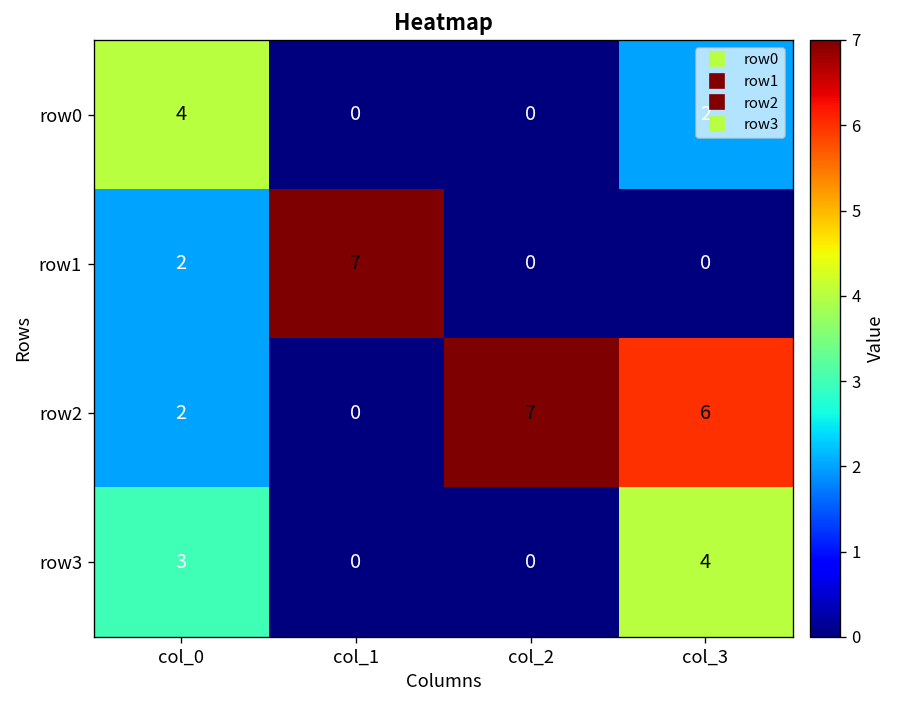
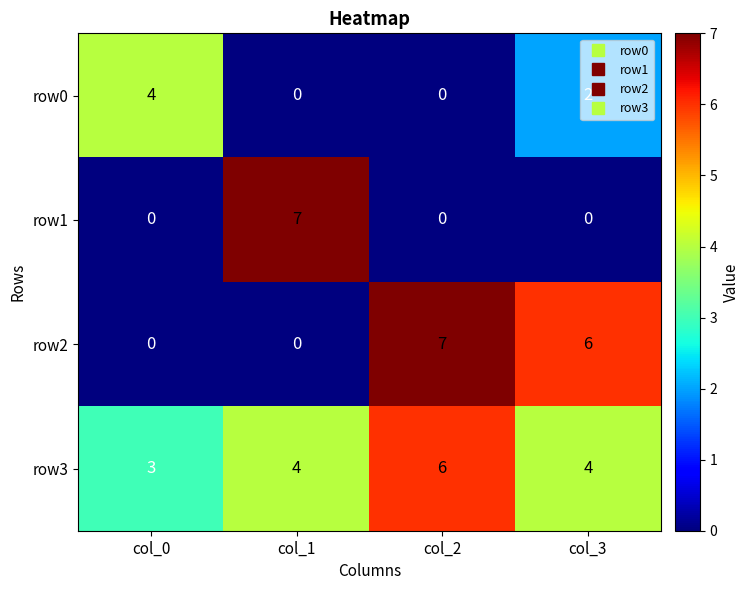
row1, col_0: 2 -> 0
row2, col_0: 2 -> 0
row3, col_1: 0 -> 4
row3, col_2: 0 -> 6
